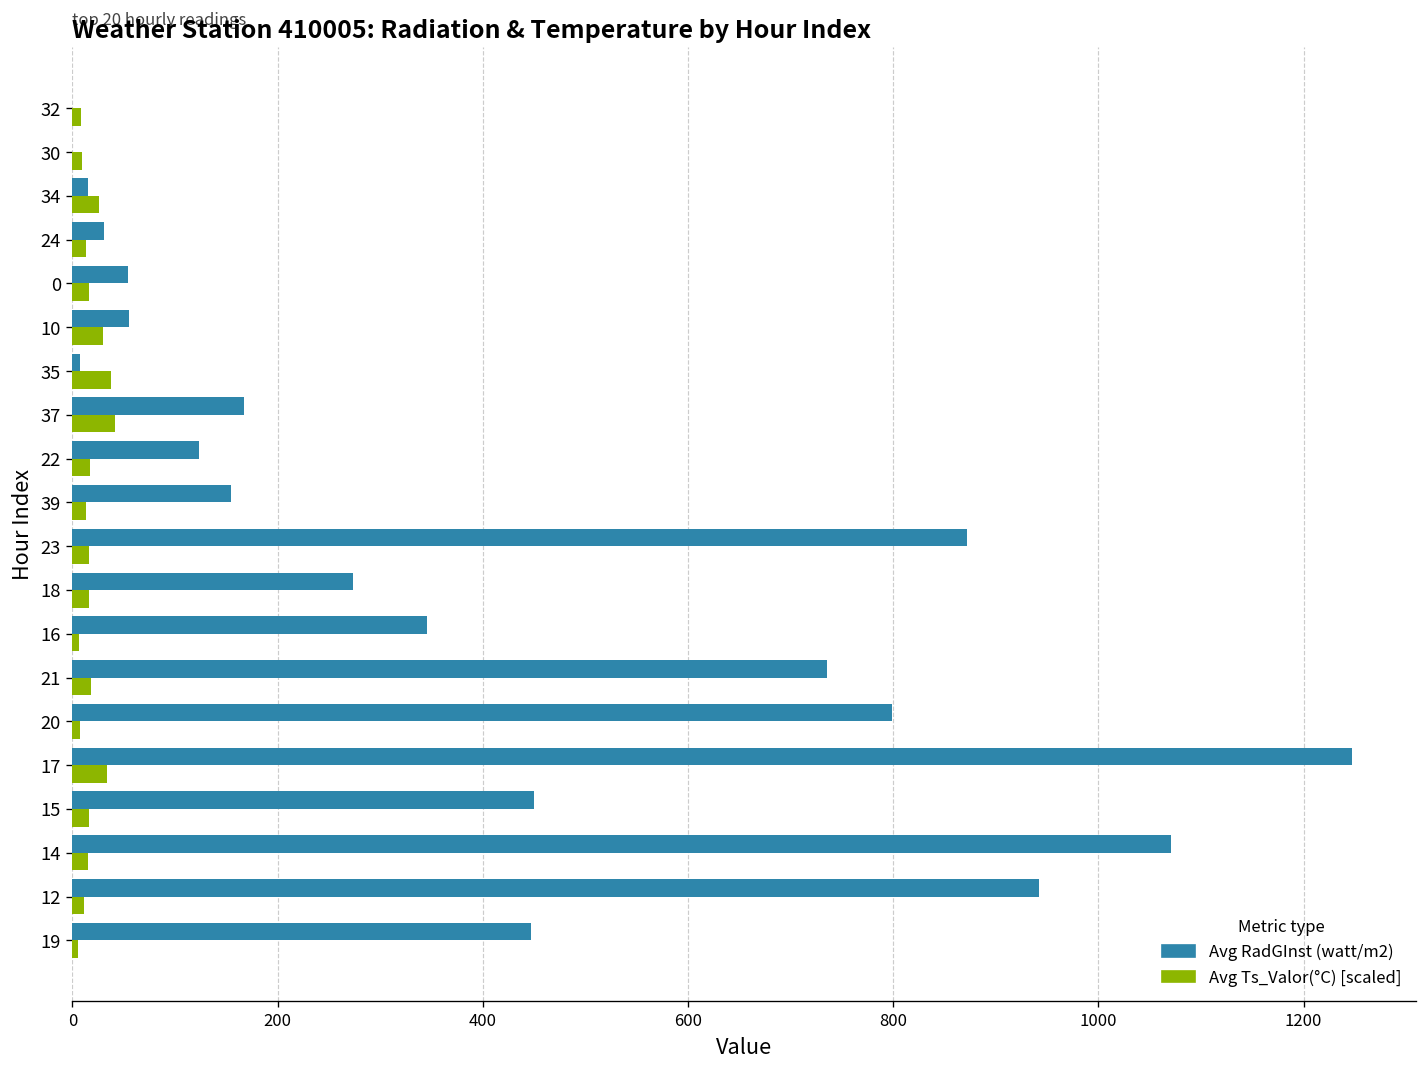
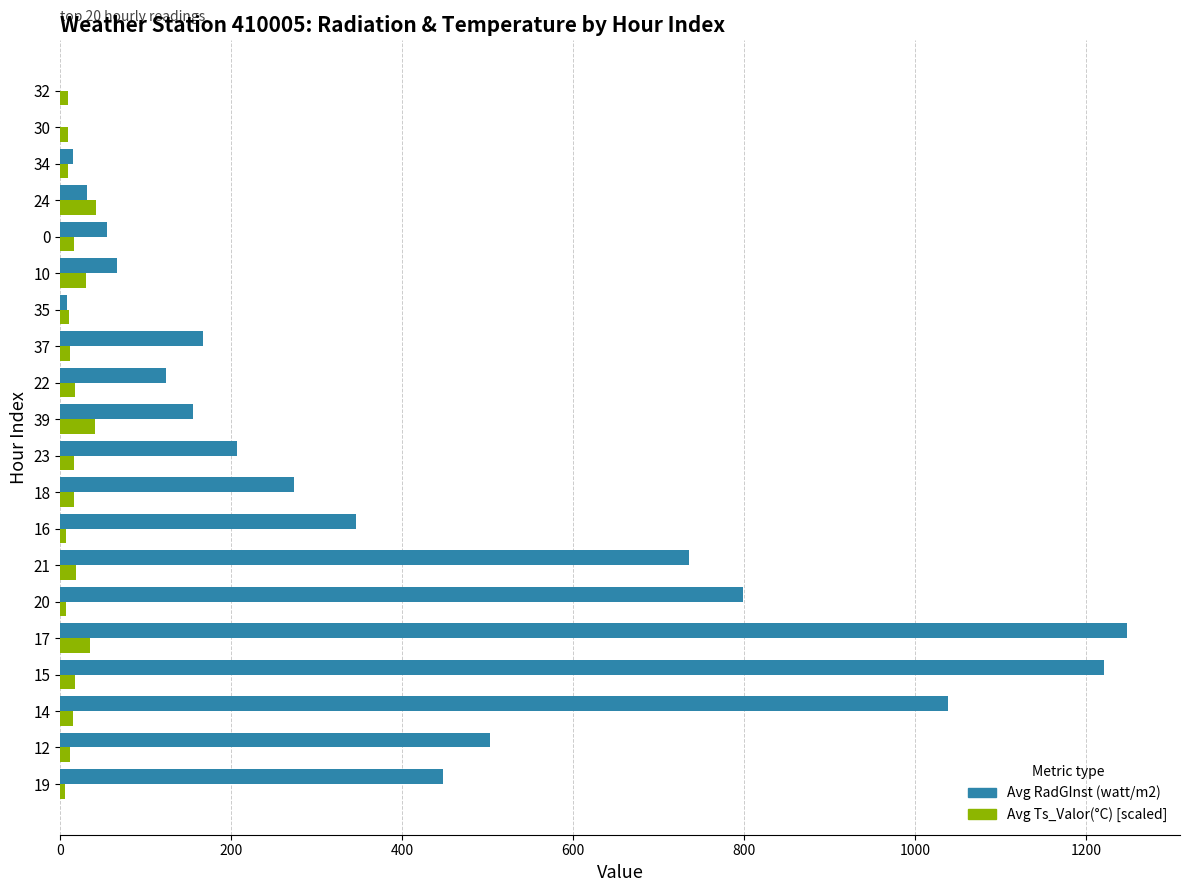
Avg Ts_Valor(°C) [scaled], 34: 30 -> 10
Avg Ts_Valor(°C) [scaled], 24: 10 -> 40
Avg RadGInst (watt/m2), 10: 50 -> 70
Avg Ts_Valor(°C) [scaled], 35: 40 -> 10
Avg Ts_Valor(°C) [scaled], 37: 40 -> 10
Avg Ts_Valor(°C) [scaled], 39: 10 -> 40
Avg RadGInst (watt/m2), 23: 870 -> 210
Avg RadGInst (watt/m2), 15: 450 -> 1220
Avg RadGInst (watt/m2), 14: 1070 -> 1040
Avg RadGInst (watt/m2), 12: 940 -> 500
